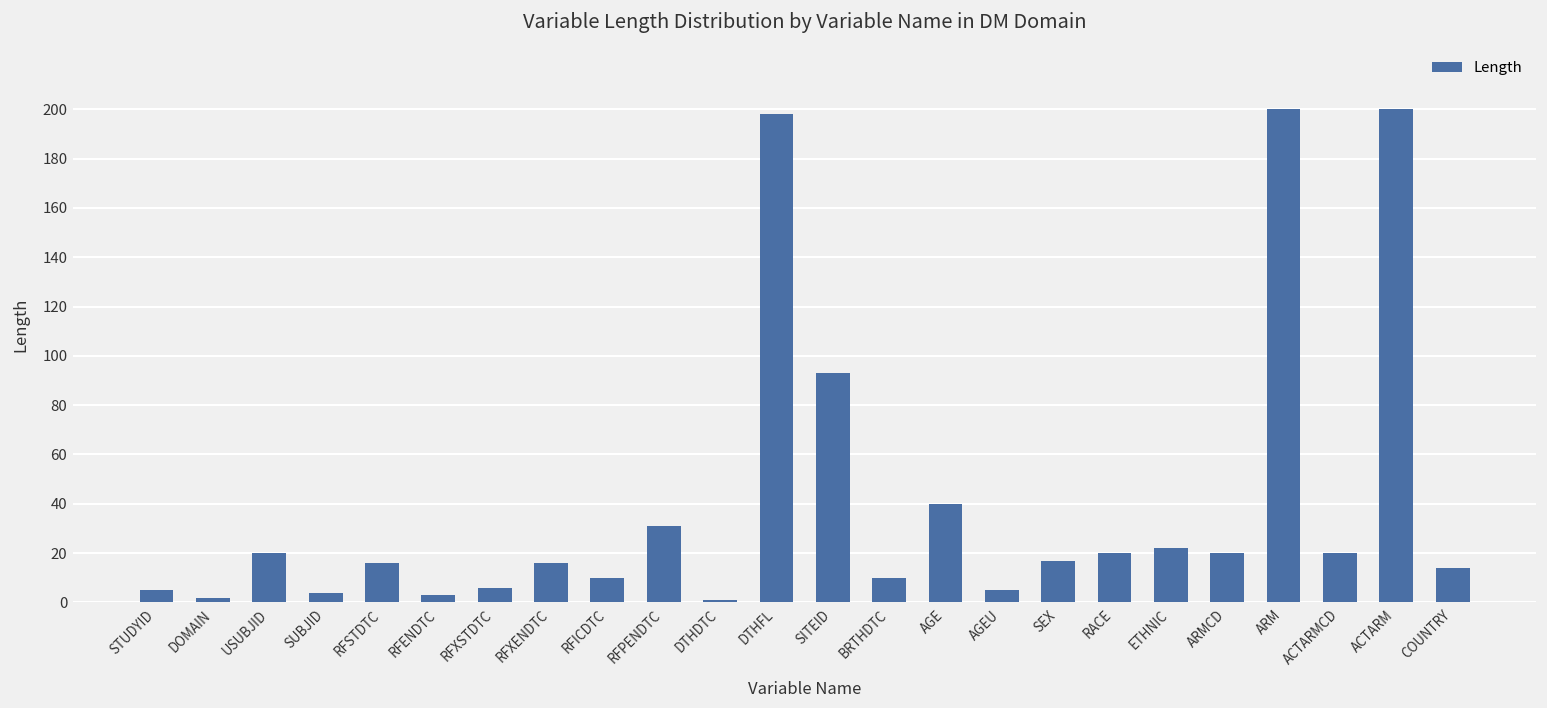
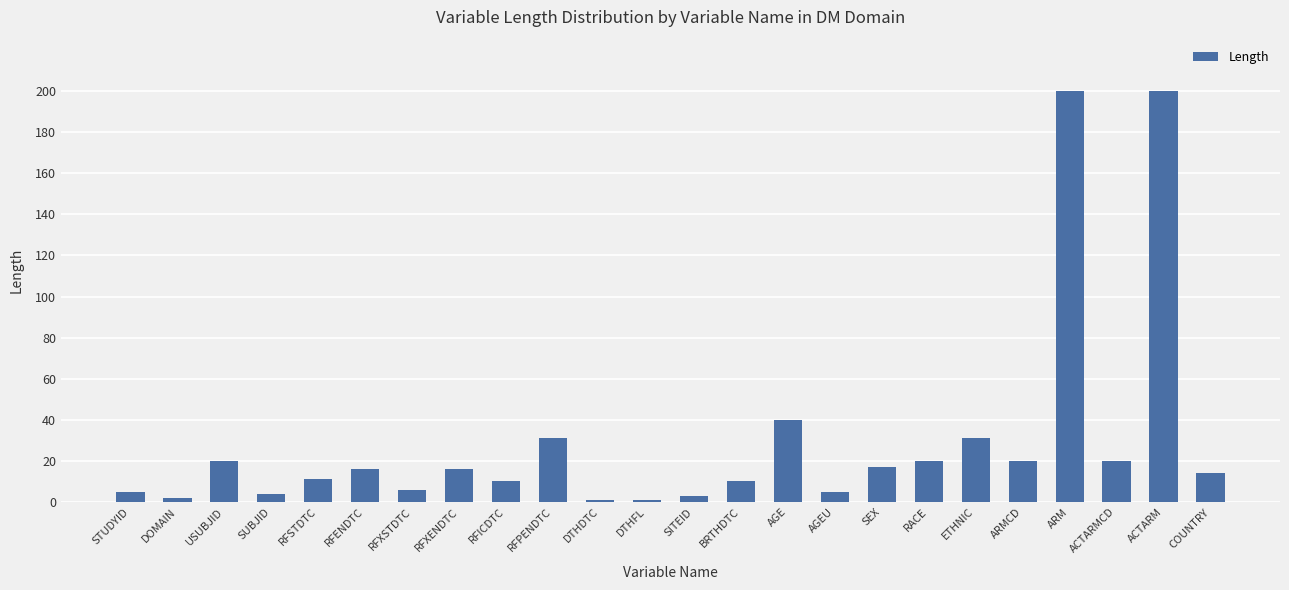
RFSTDTC: 16 -> 11
RFENDTC: 3 -> 16
DTHFL: 198 -> 1
SITEID: 93 -> 3
ETHNIC: 22 -> 31
